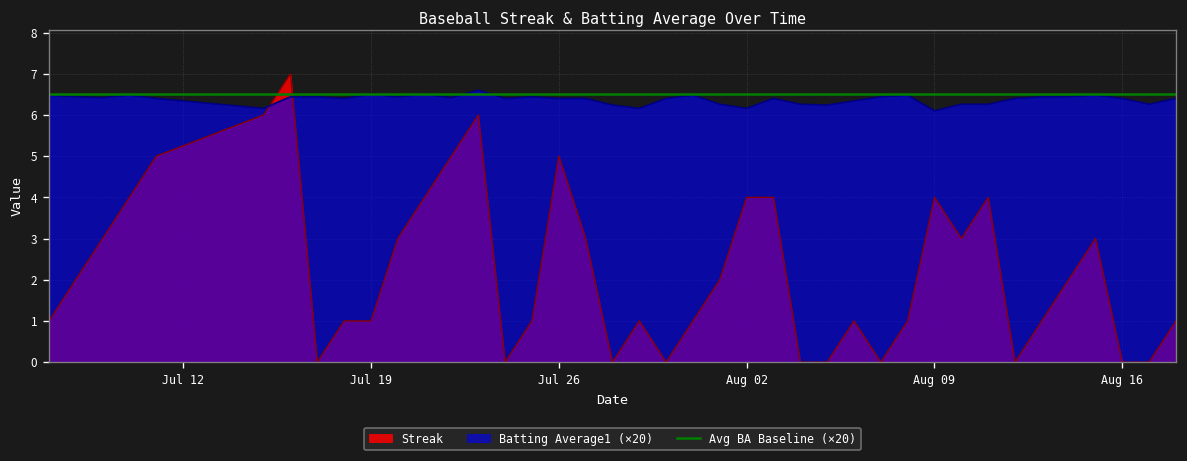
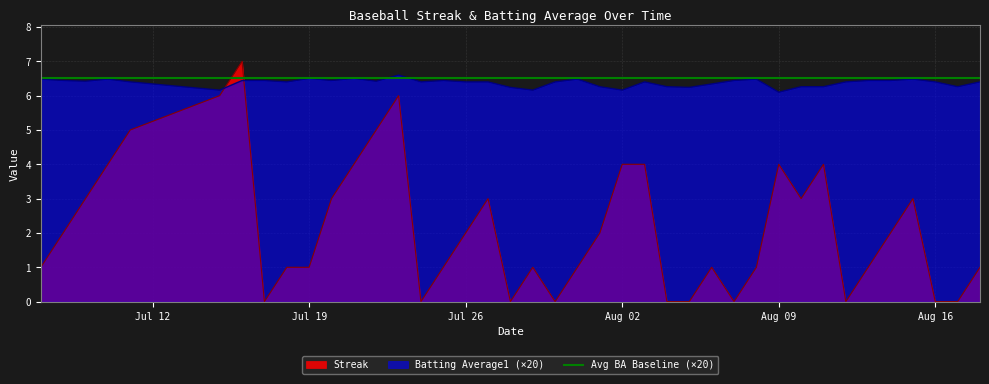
Streak, Jul 26: 5 -> 2
